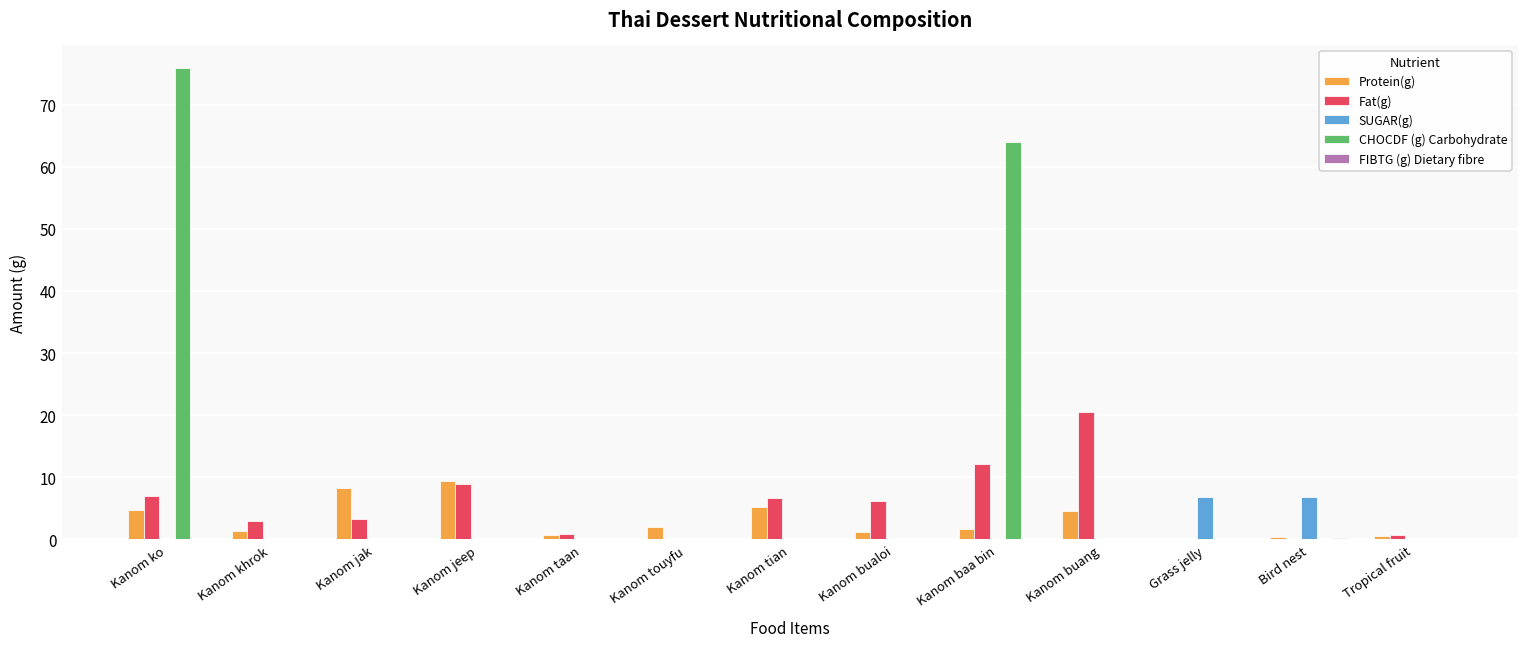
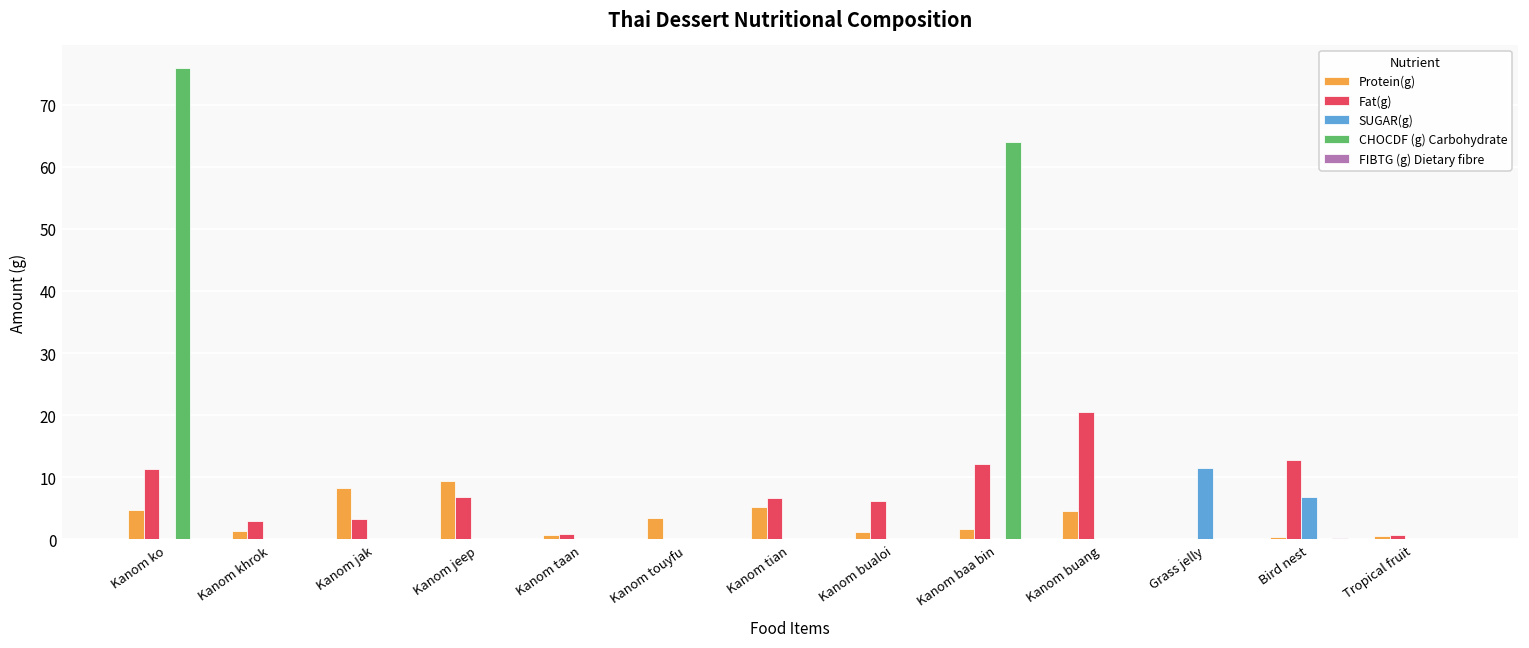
Fat(g), Kanom ko: 7 -> 11
Fat(g), Kanom jeep: 9 -> 7
Protein(g), Kanom touyfu: 2 -> 4
SUGAR(g), Grass jelly: 7 -> 12
Fat(g), Bird nest: 0 -> 13
